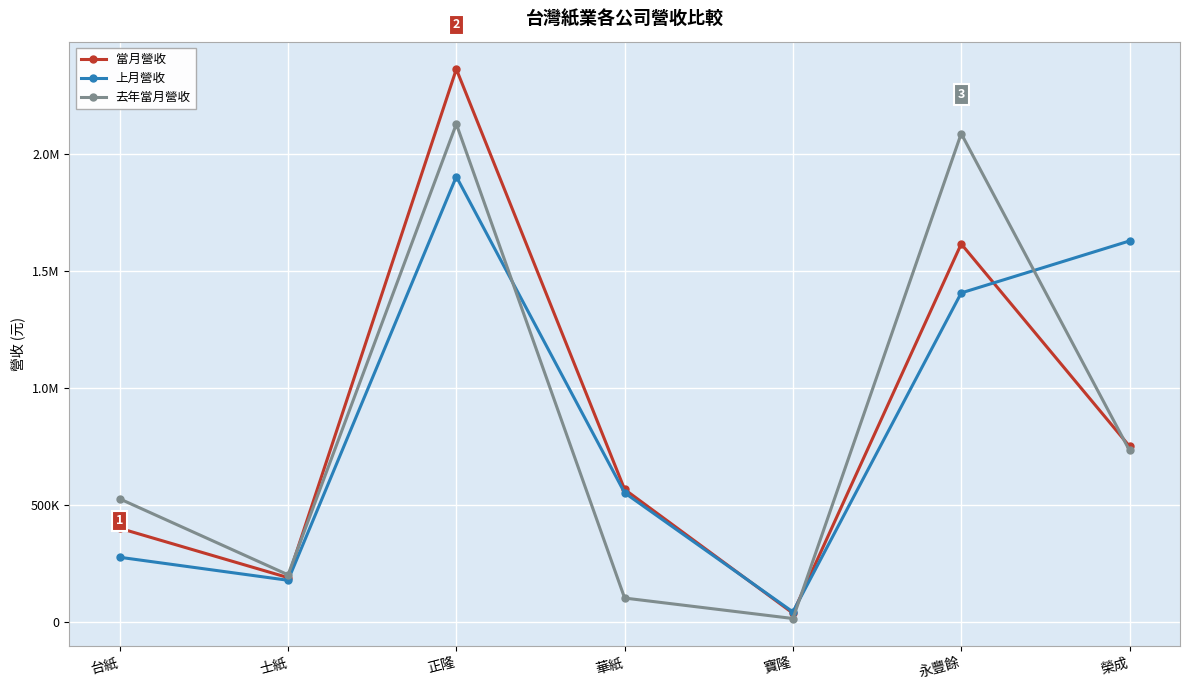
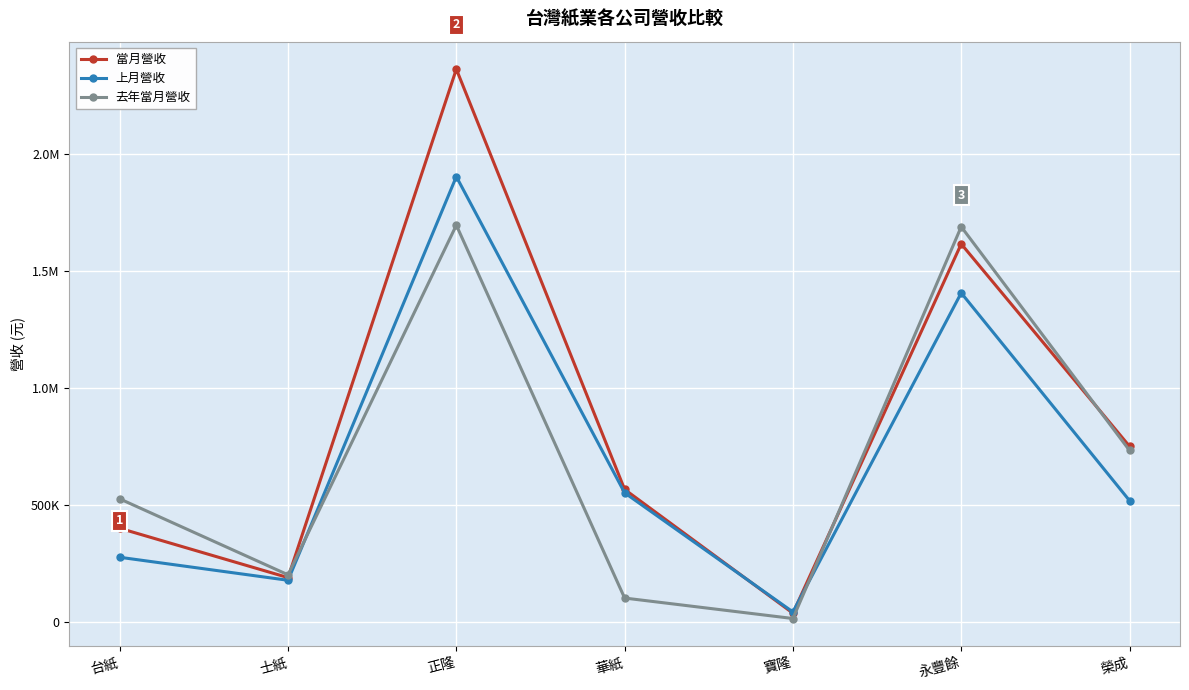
去年當月營收, 正隆: 2130000 -> 1690000
去年當月營收, 永豐餘: 2090000 -> 1690000
上月營收, 榮成: 1630000 -> 520000
